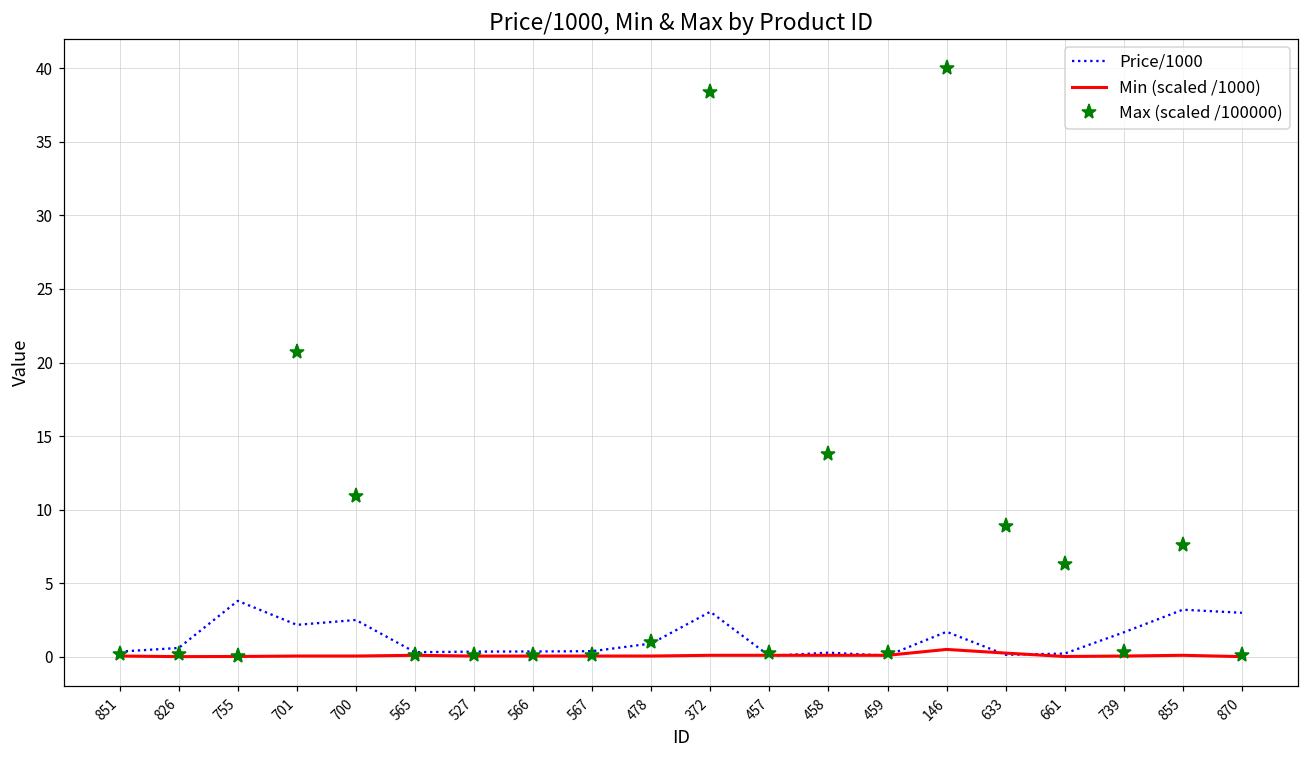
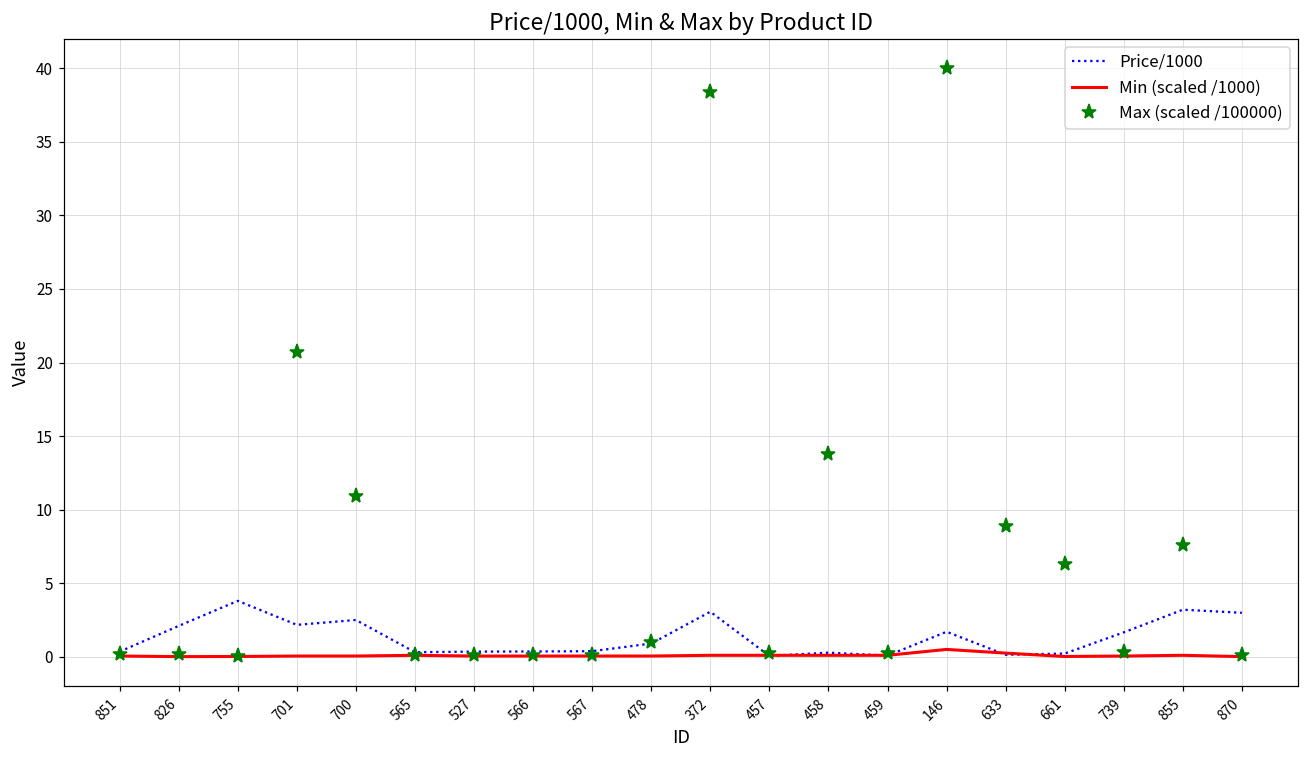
Price/1000, 826: 0.6 -> 2.1
